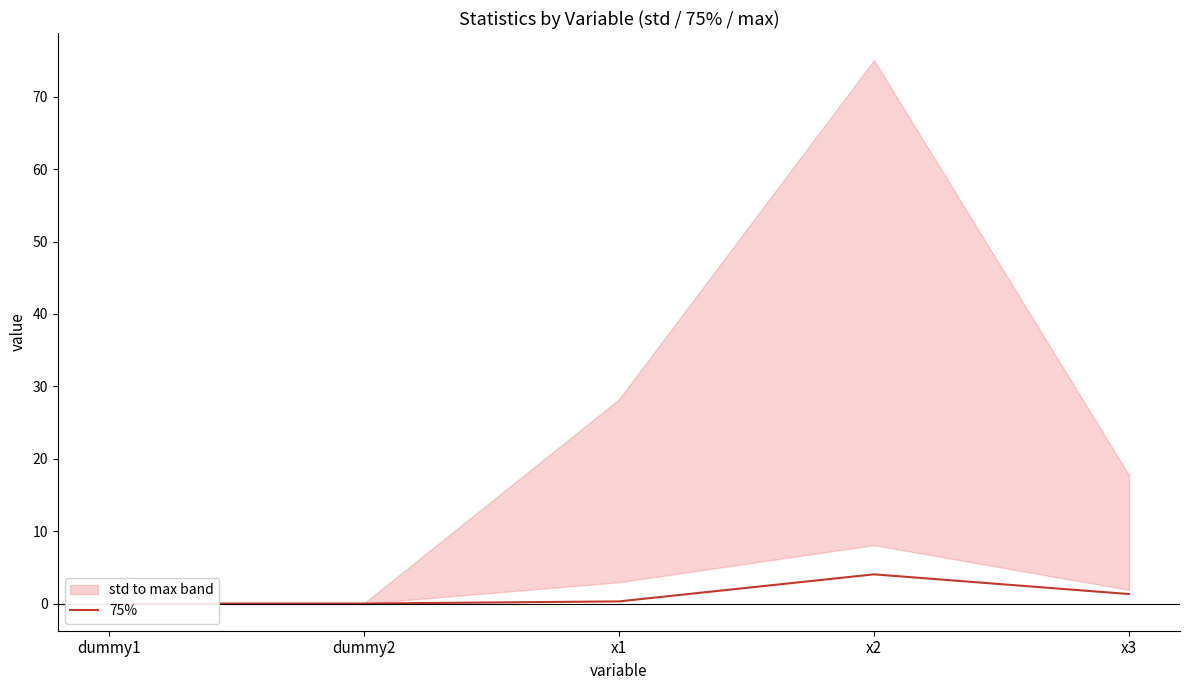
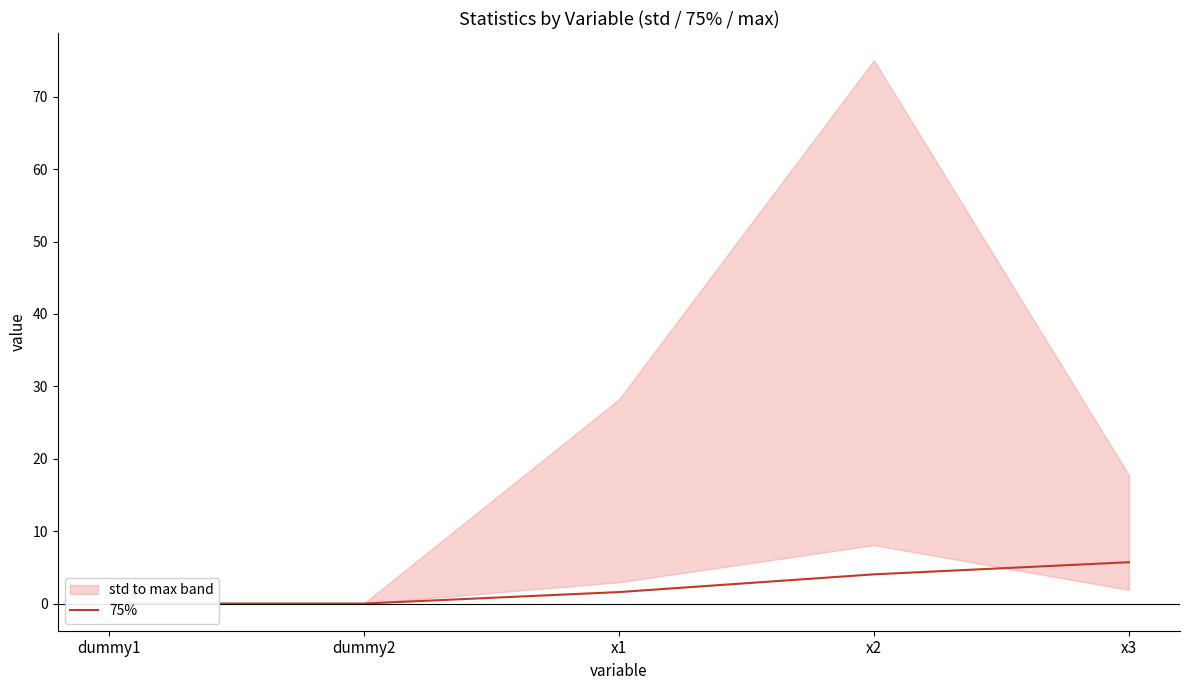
75%, x1: 0 -> 2
75%, x3: 1 -> 6
